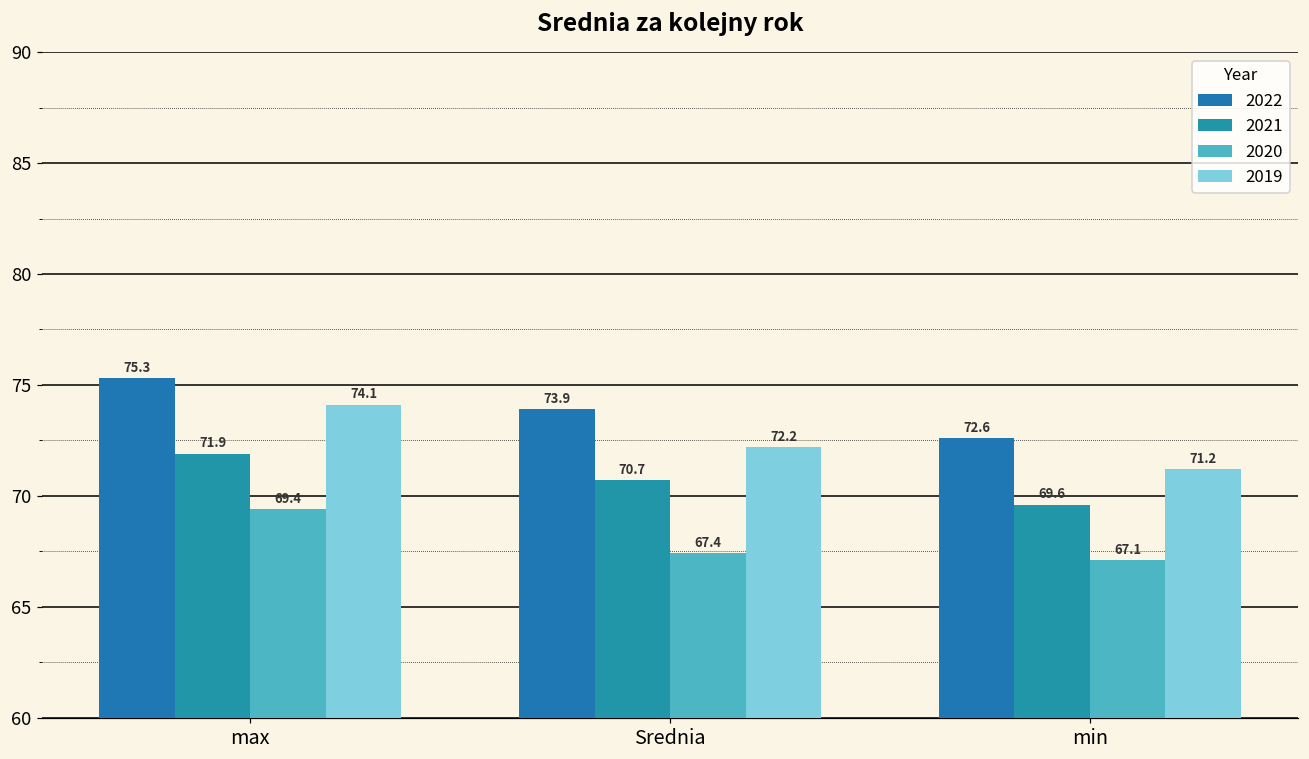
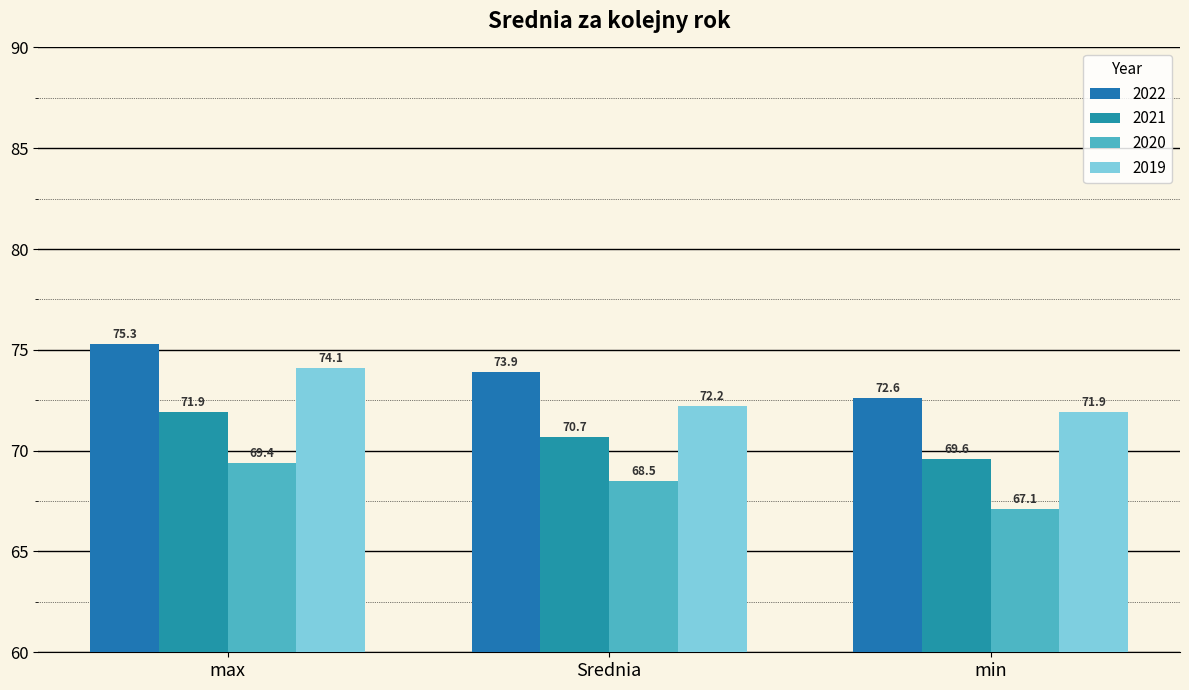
2020, Srednia: 67.4 -> 68.5
2019, min: 71.2 -> 71.9
